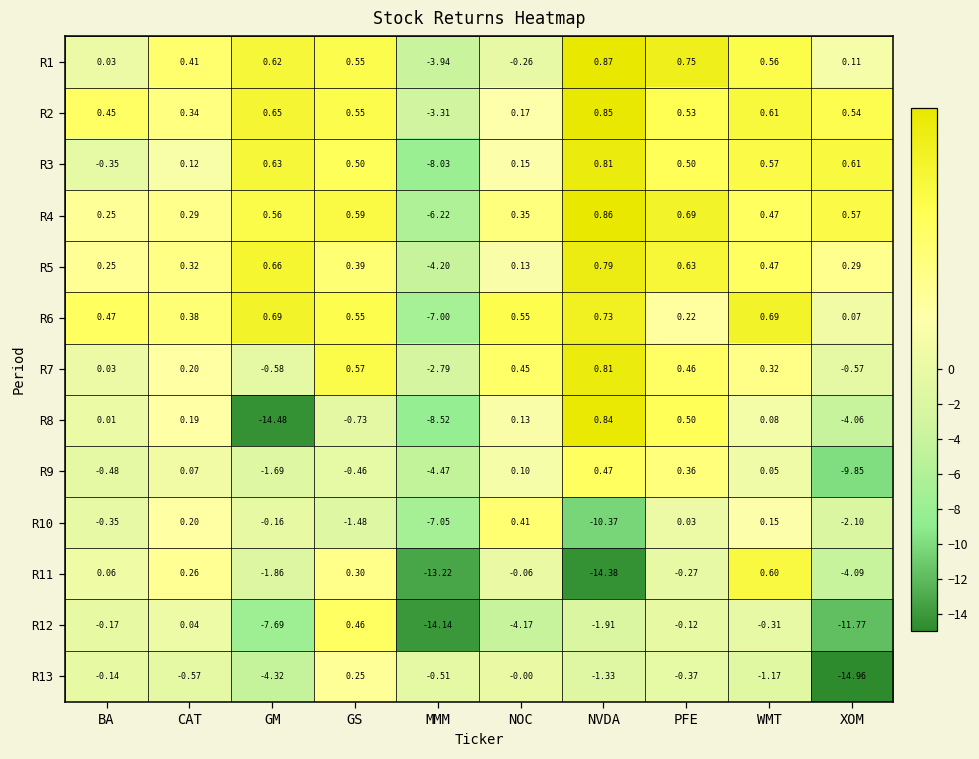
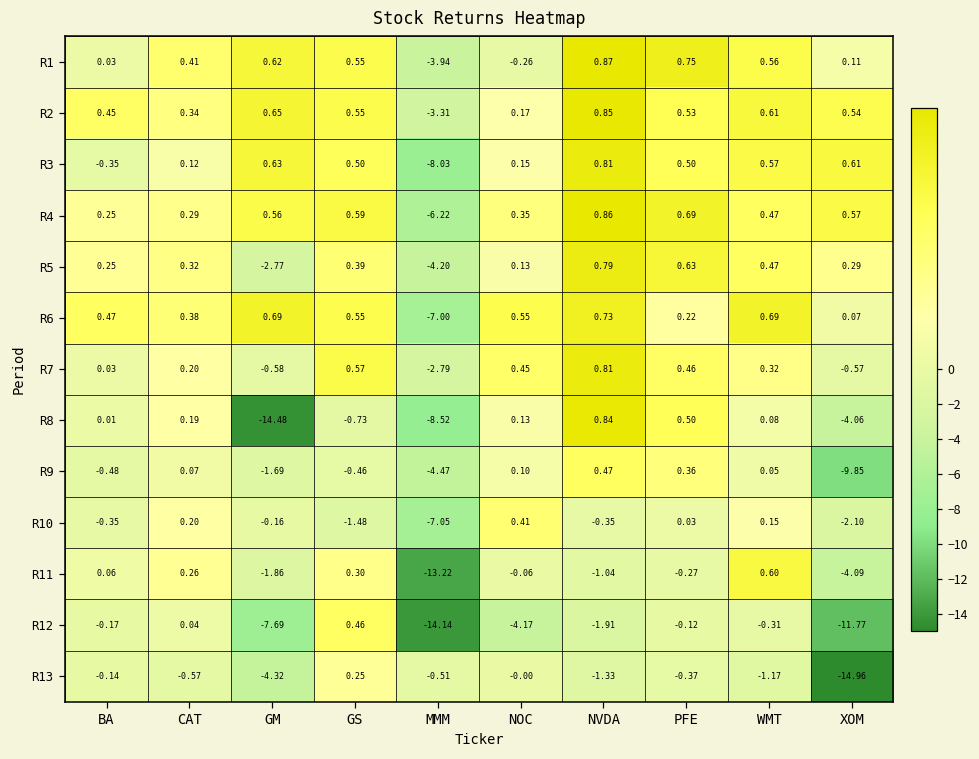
R5, GM: 0.66 -> -2.77
R10, NVDA: -10.37 -> -0.35
R11, NVDA: -14.38 -> -1.04
